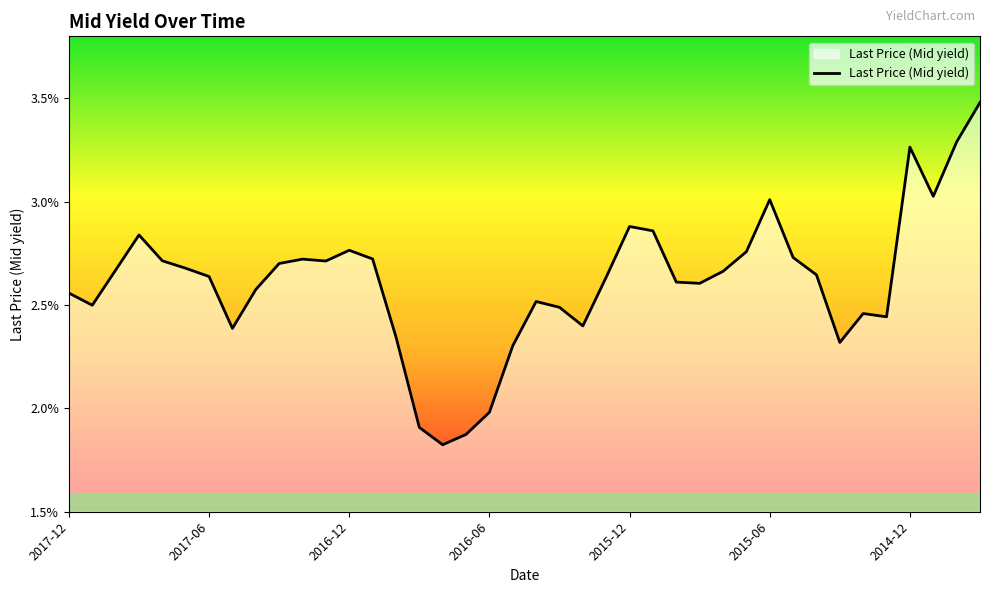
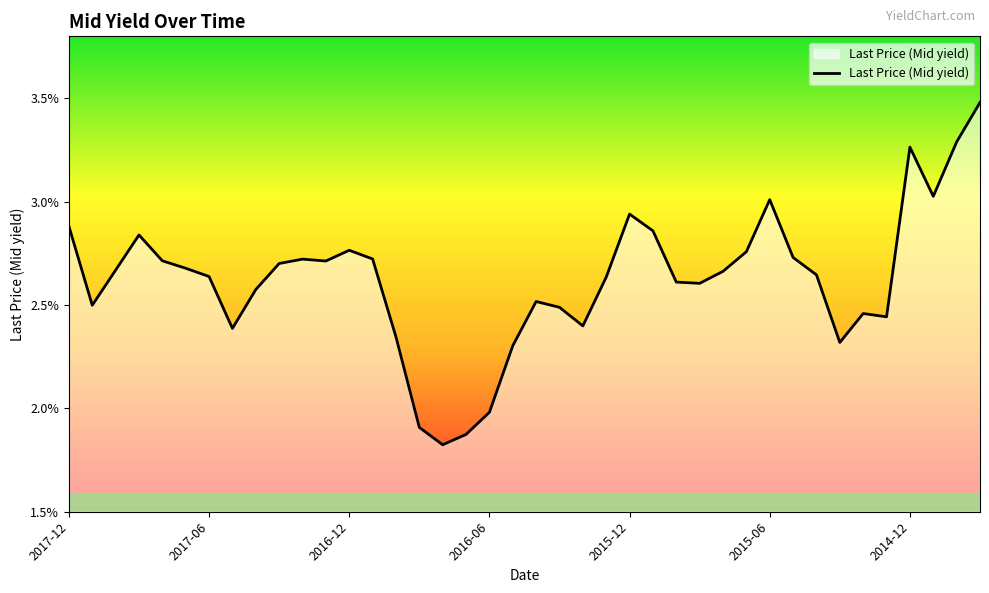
2017-12: 2.56% -> 2.88%
2015-12: 2.88% -> 2.94%
